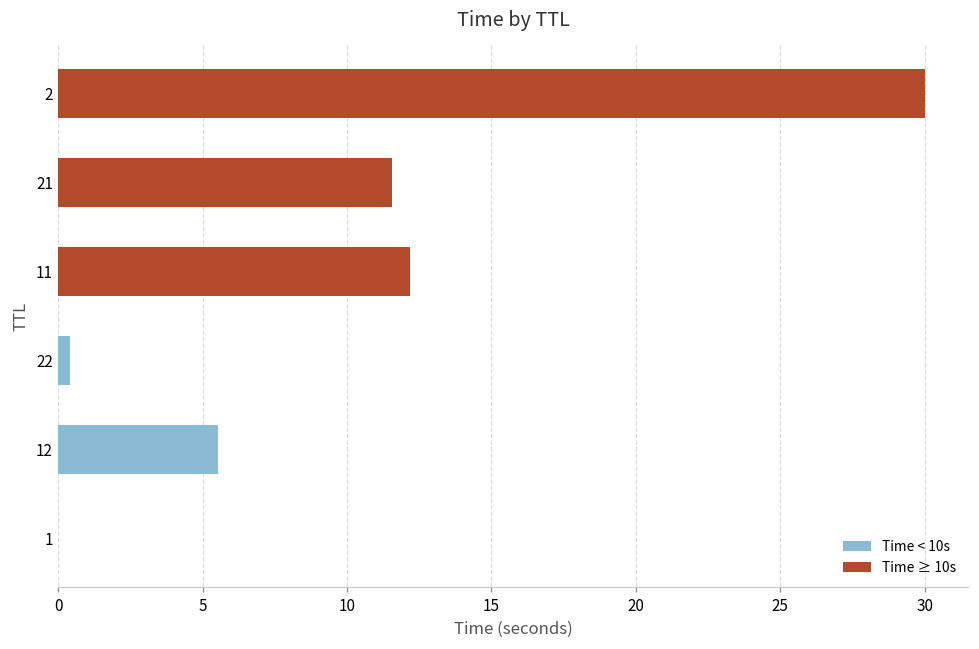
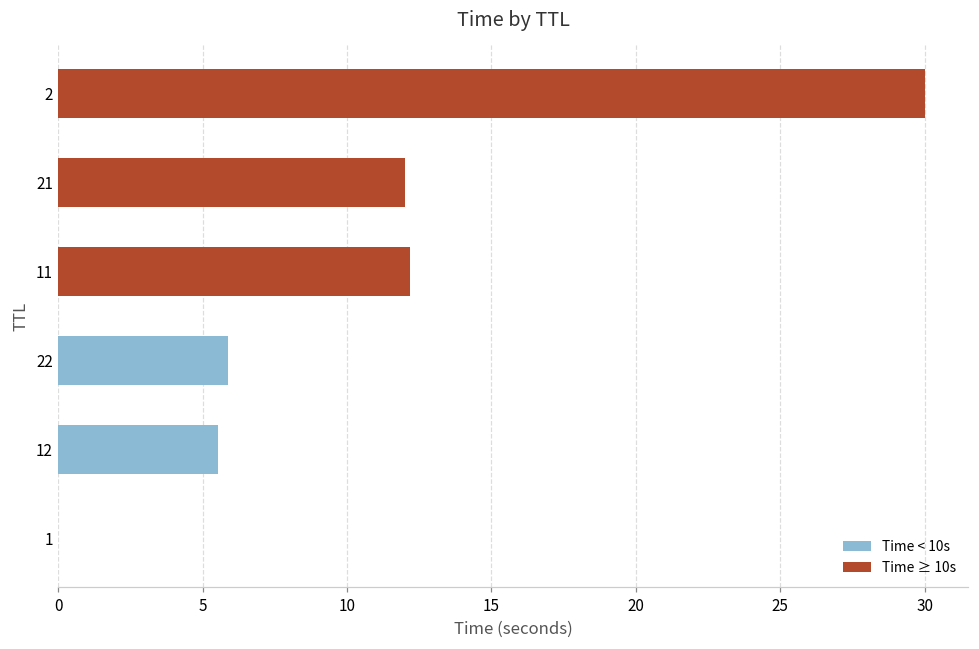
21: 11.5 -> 12.0
22: 0.4 -> 5.9
